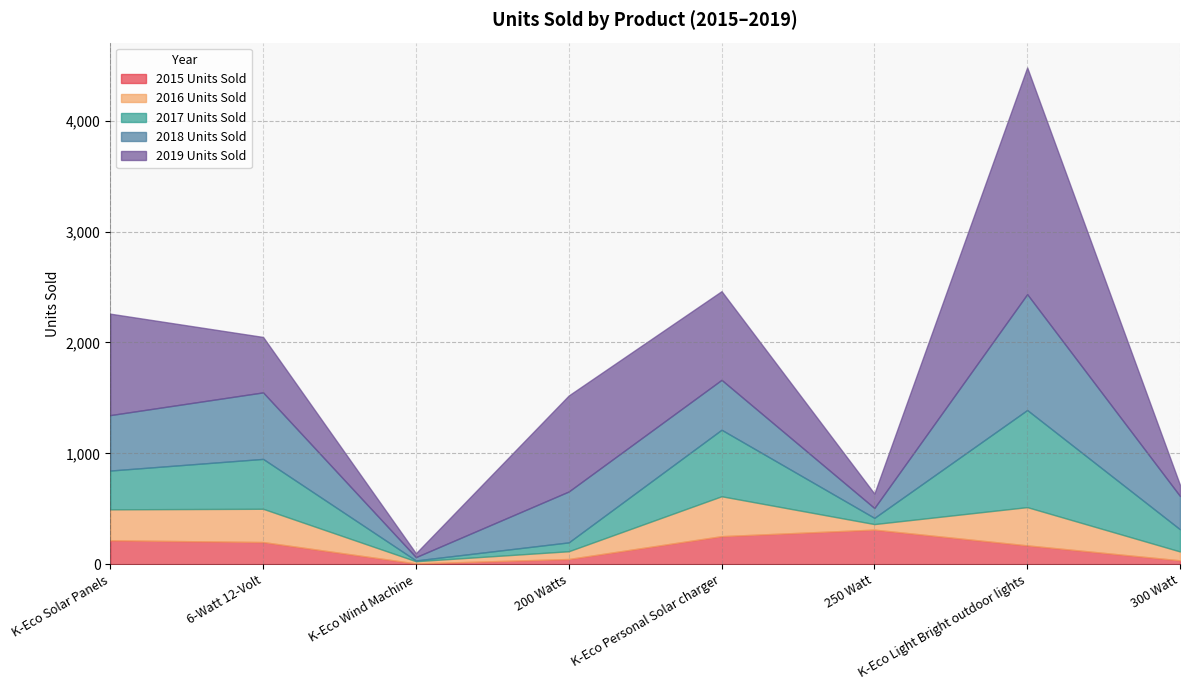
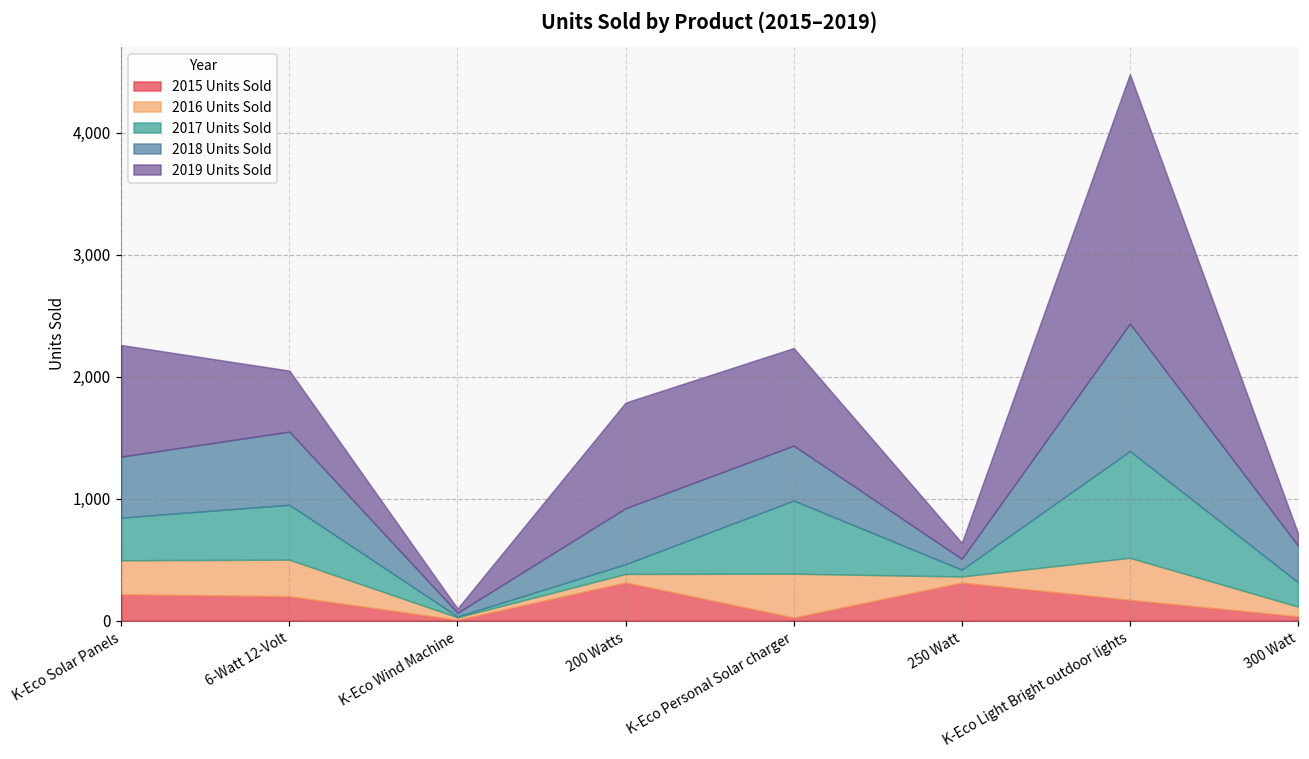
2015 Units Sold, 200 Watts: 50 -> 310
2015 Units Sold, K-Eco Personal Solar charger: 250 -> 30
